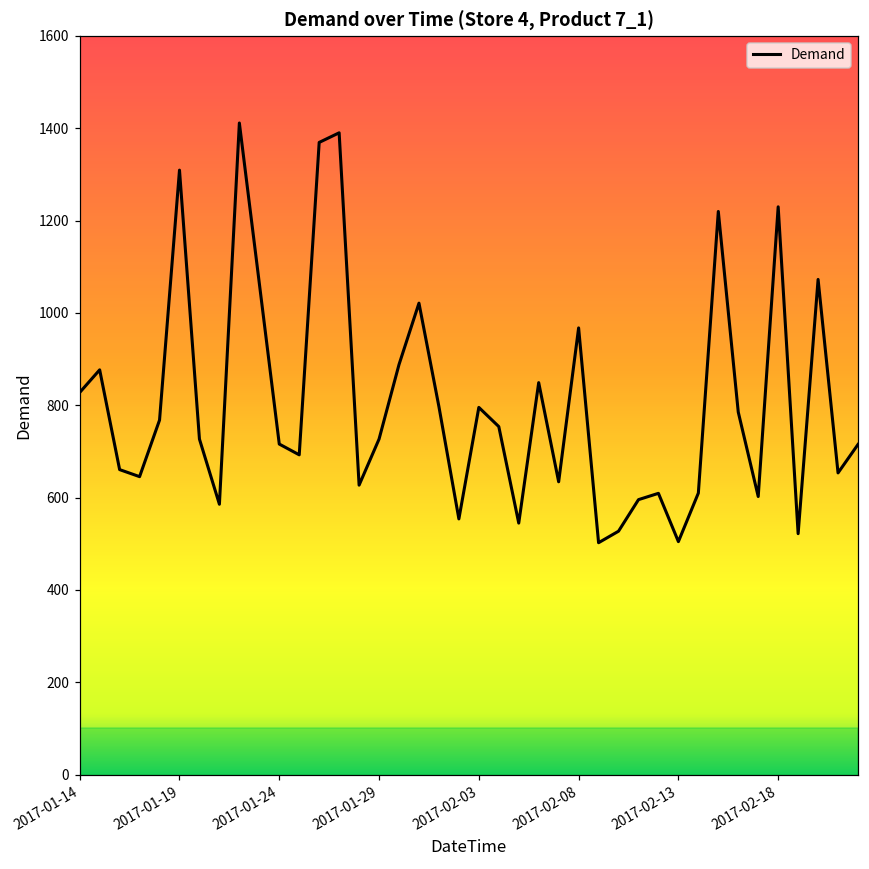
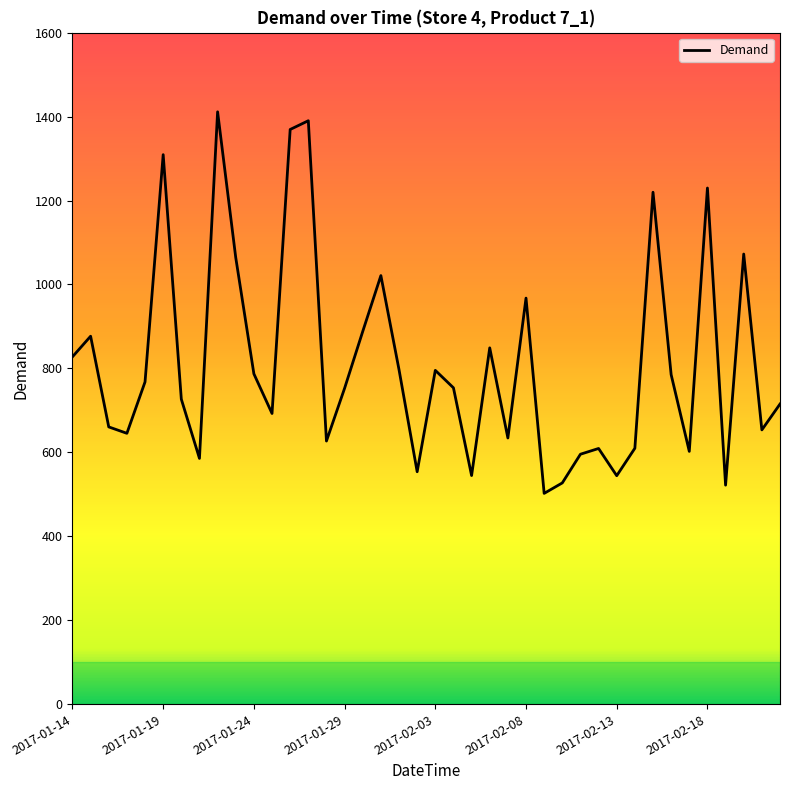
2017-01-24: 720 -> 790
2017-01-29: 730 -> 750
2017-02-13: 500 -> 540
